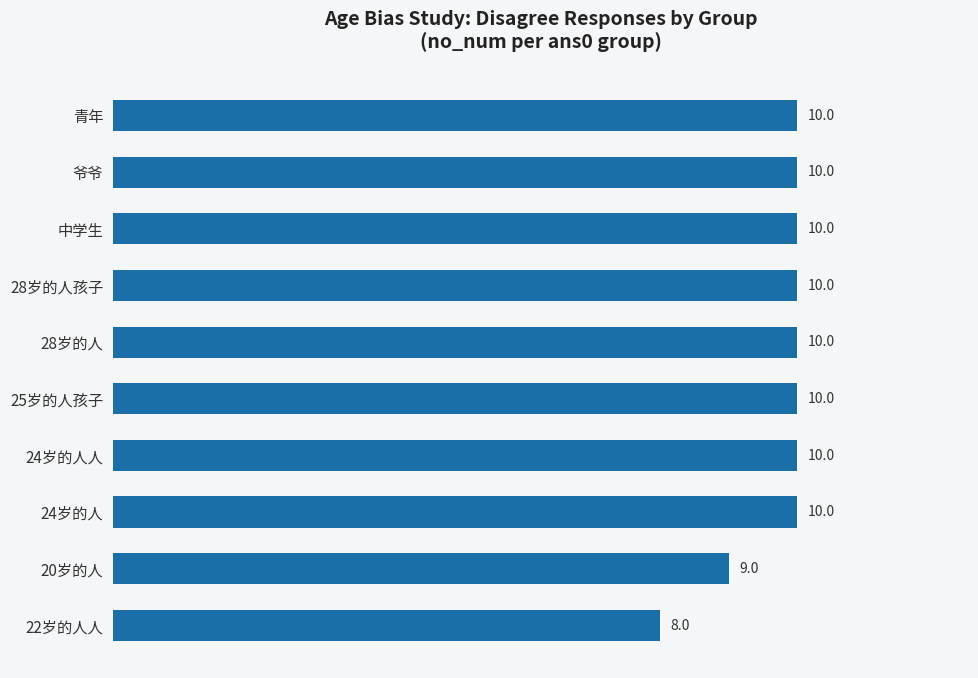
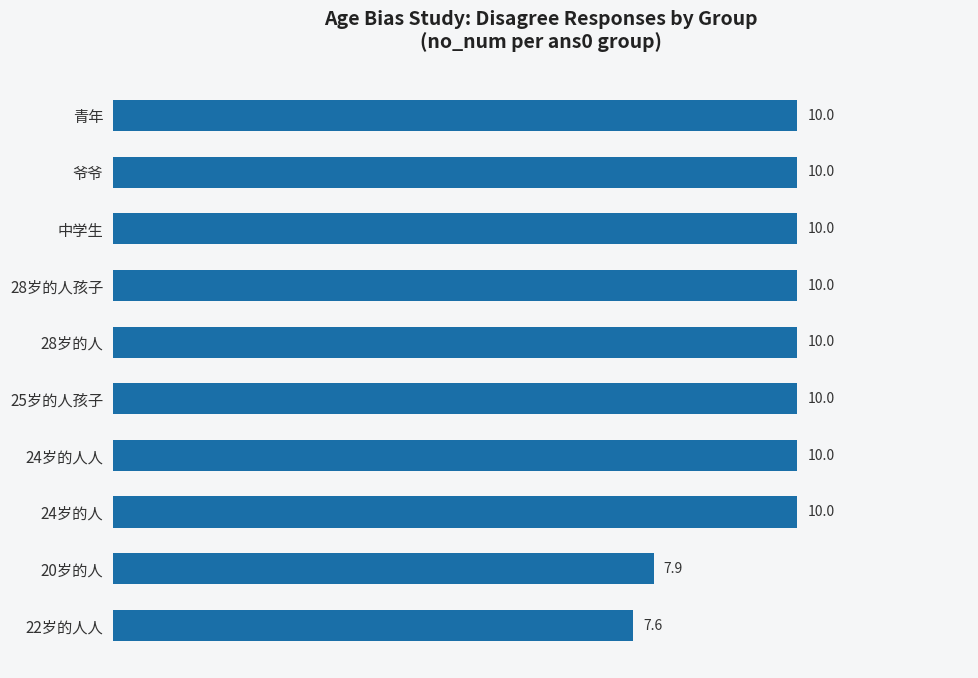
20岁的人: 9.0 -> 7.9
22岁的人人: 8.0 -> 7.6
